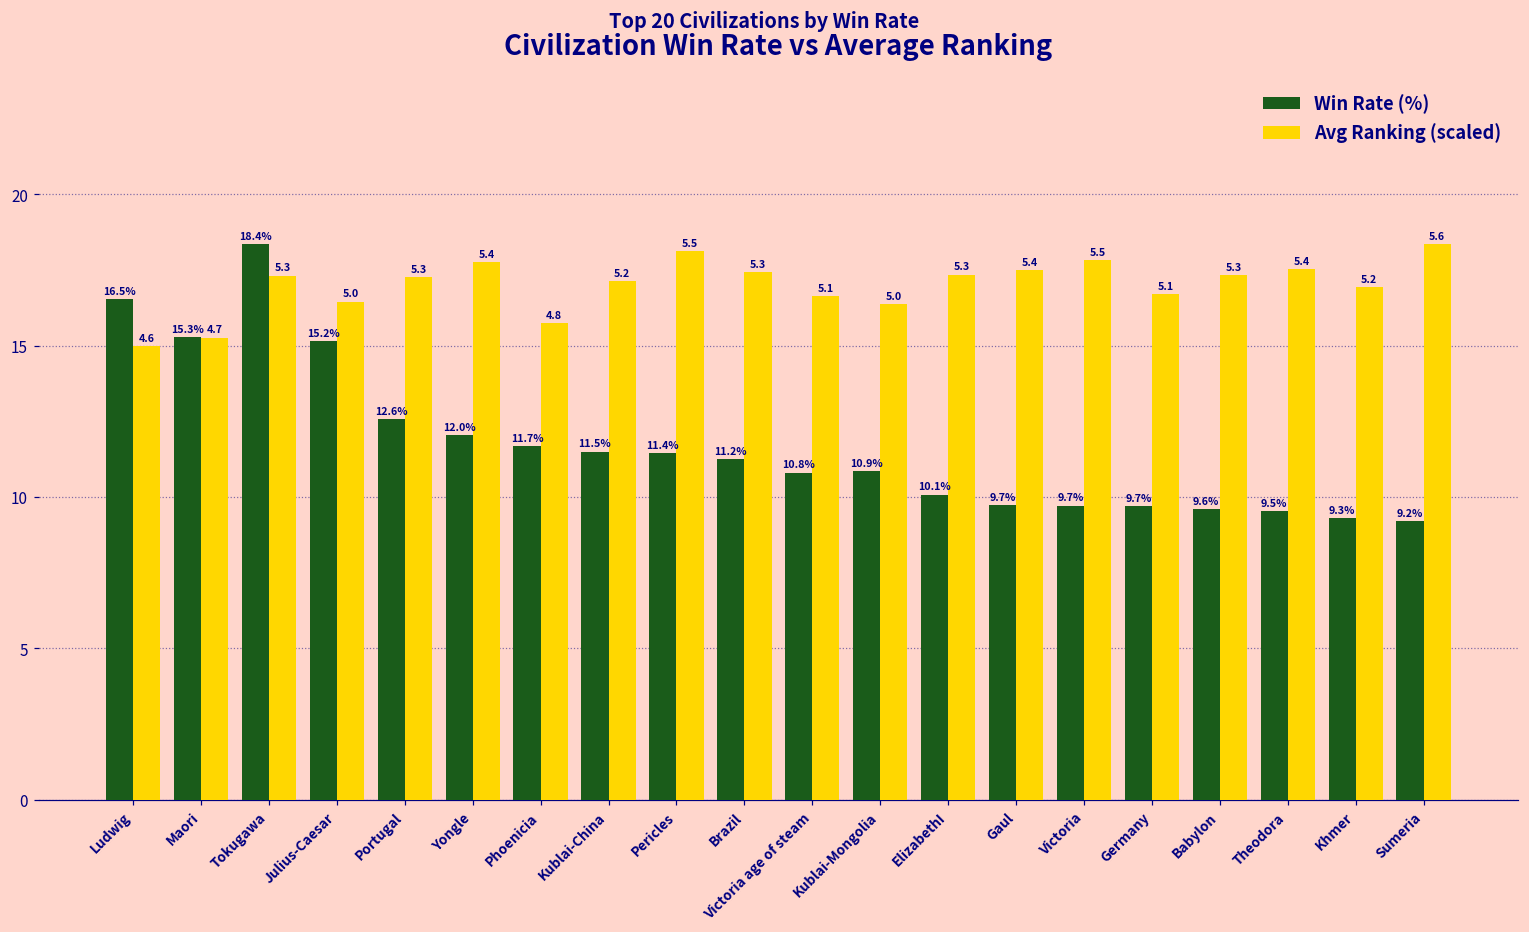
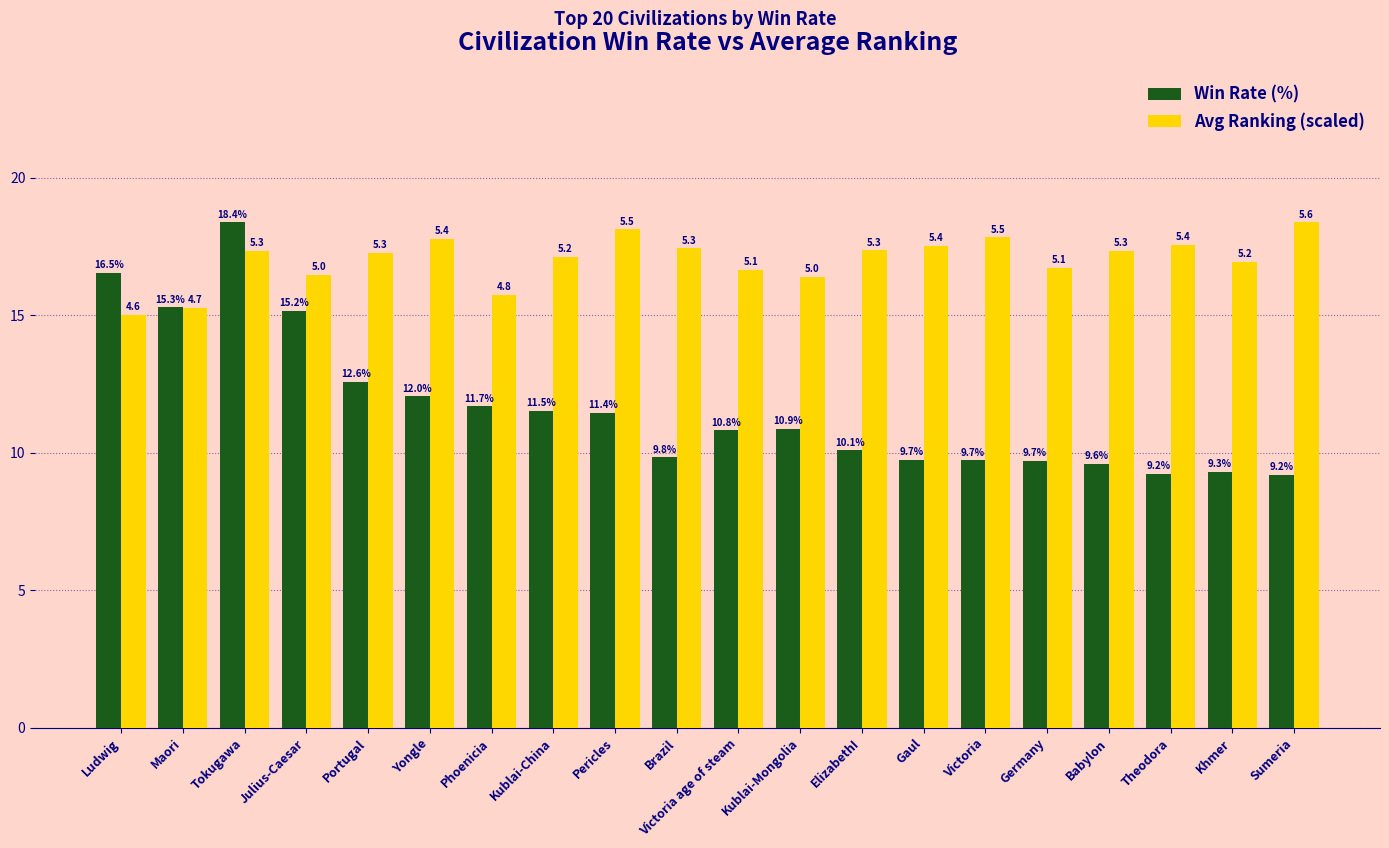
Win Rate (%), Brazil: 11.2% -> 9.8%
Win Rate (%), Theodora: 9.5% -> 9.2%
